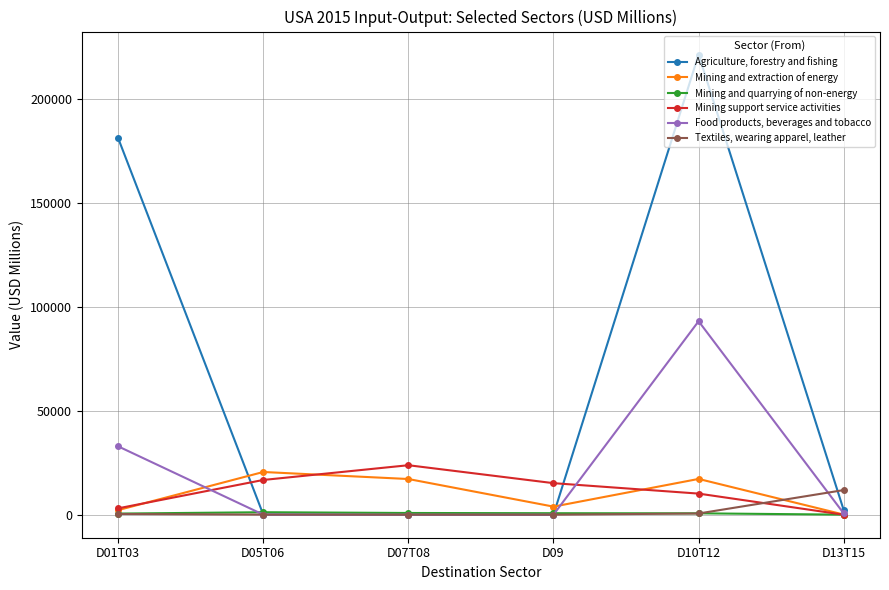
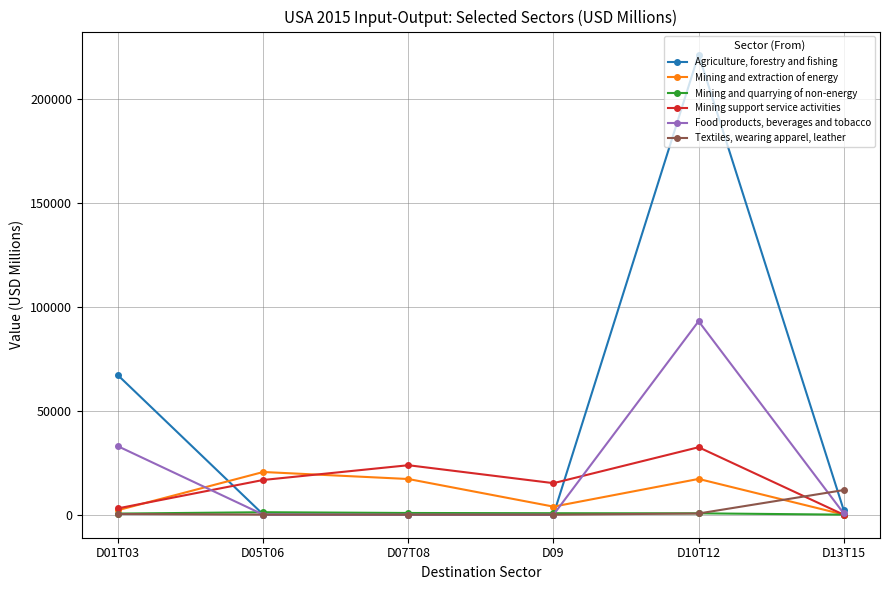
Agriculture, forestry and fishing, D01T03: 181000 -> 67000
Mining support service activities, D10T12: 10000 -> 32000
